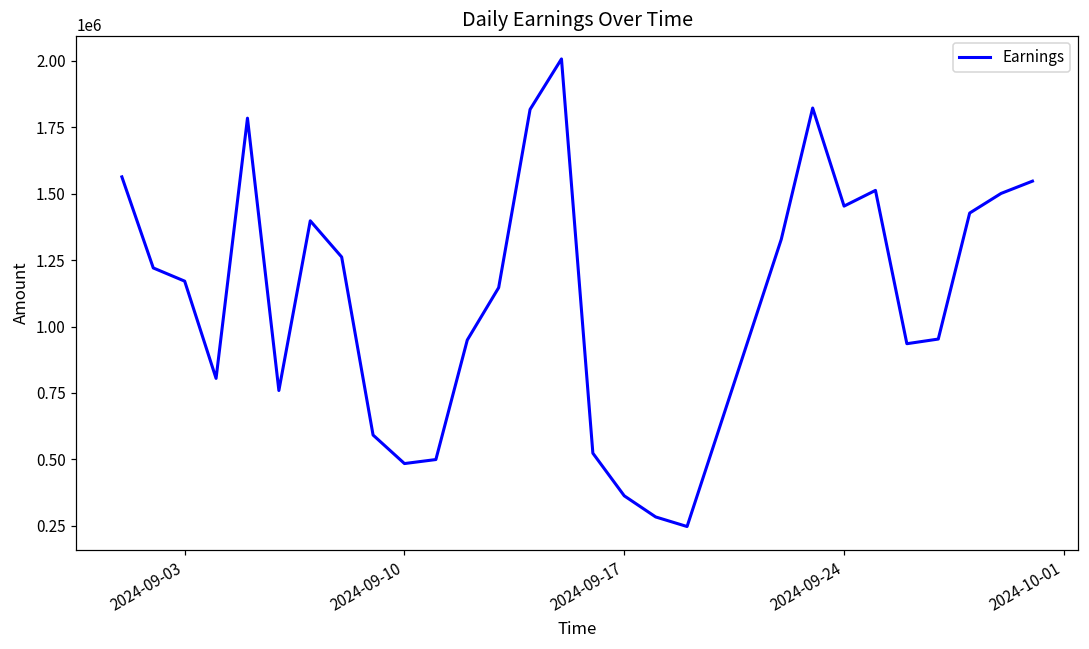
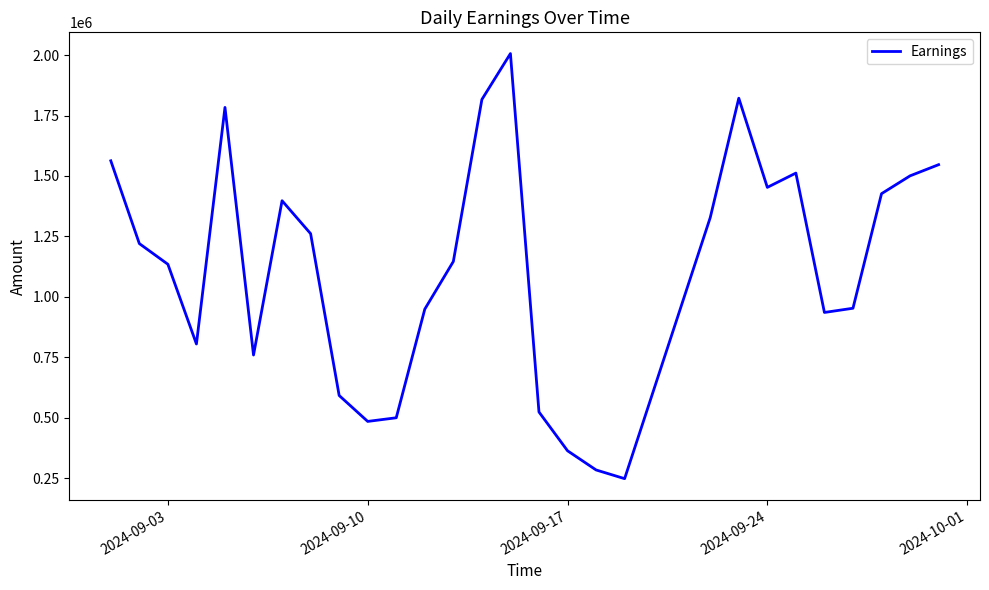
2024-09-03: 1170000 -> 1130000
